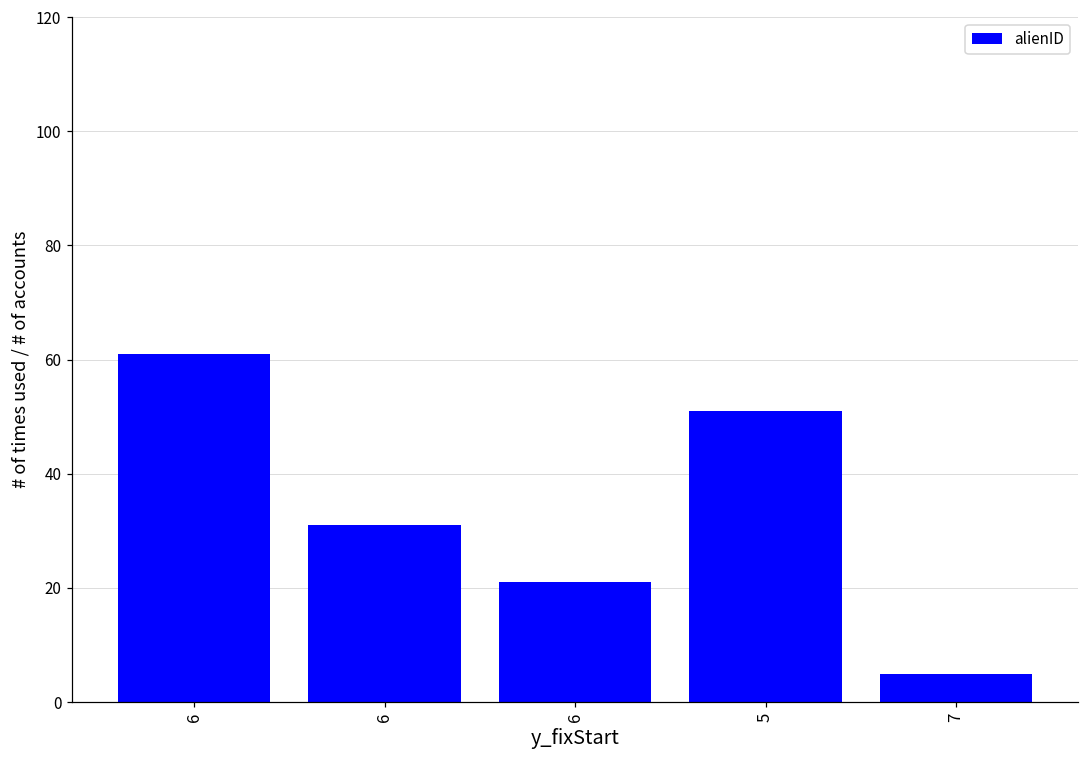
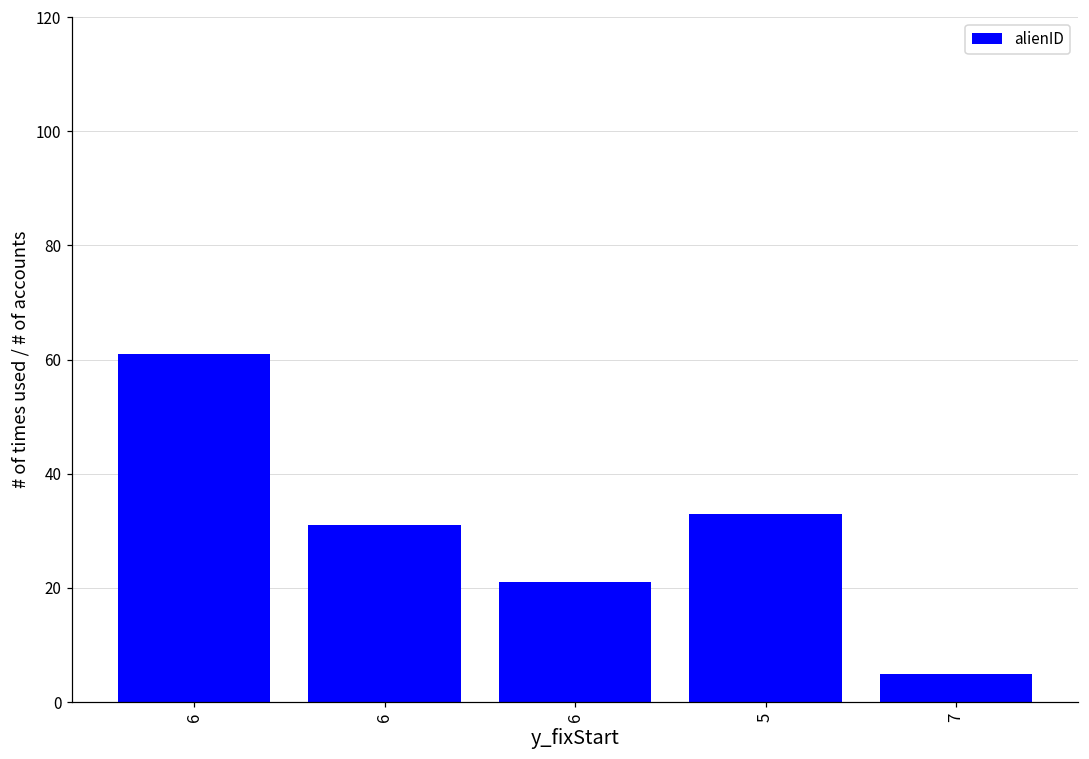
5: 51 -> 33
